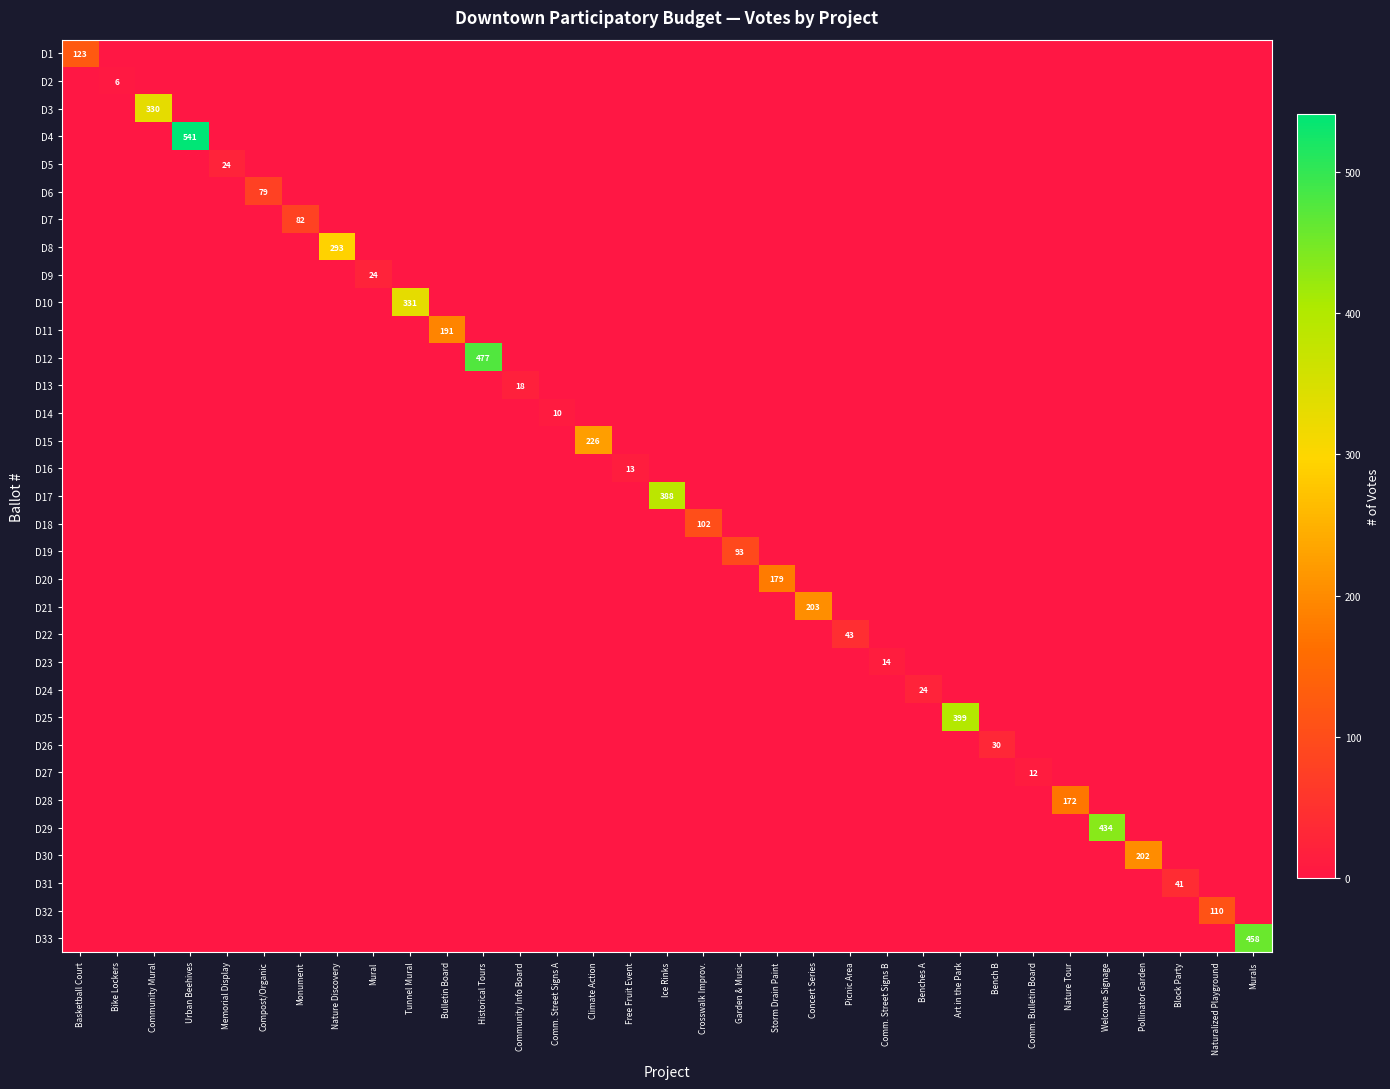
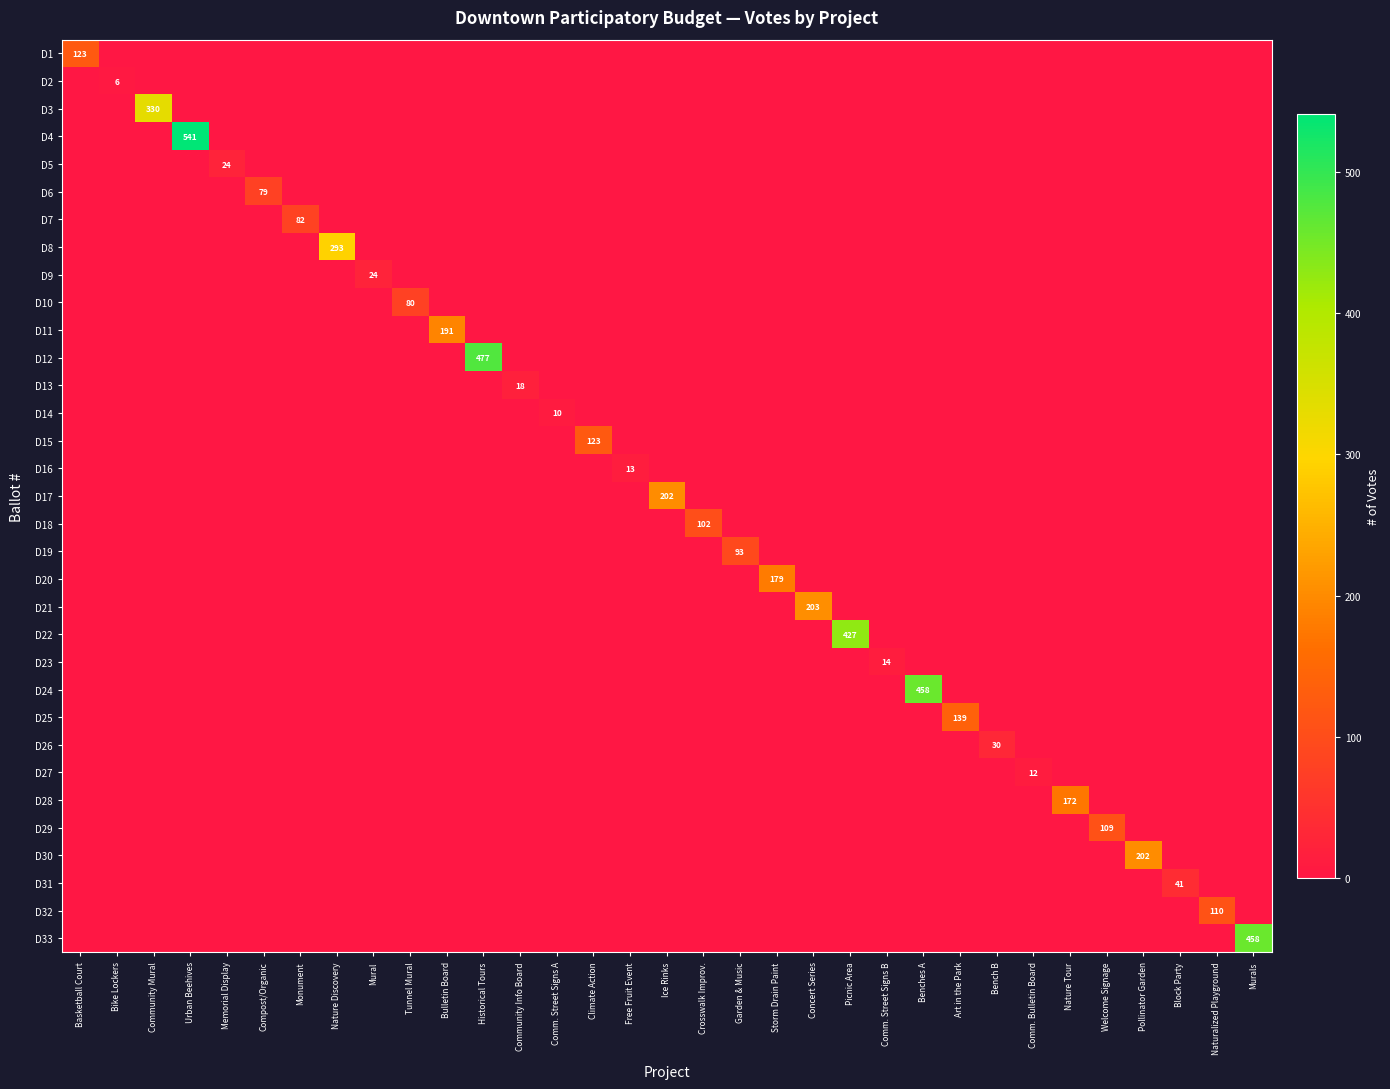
D10, Tunnel Mural: 331 -> 80
D15, Climate Action: 226 -> 123
D17, Ice Rinks: 388 -> 202
D22, Picnic Area: 43 -> 427
D24, Benches A: 24 -> 458
D25, Art in the Park: 399 -> 139
D29, Welcome Signage: 434 -> 109
